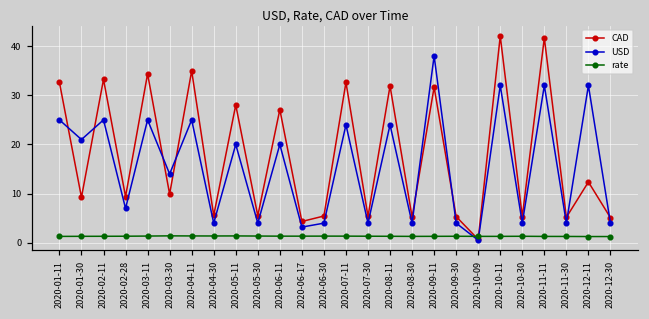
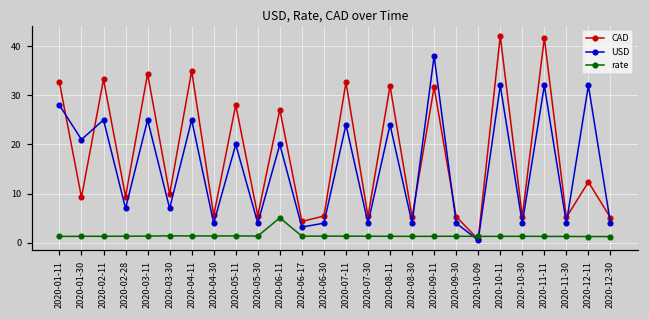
USD, 2020-01-11: 25 -> 28
USD, 2020-03-30: 14 -> 7
rate, 2020-06-11: 1 -> 5
